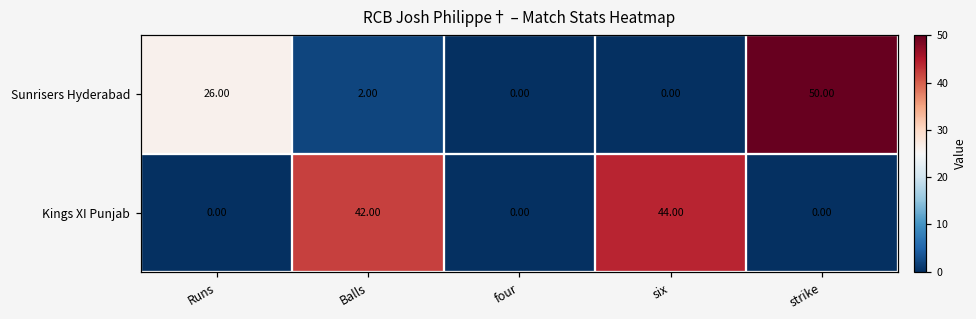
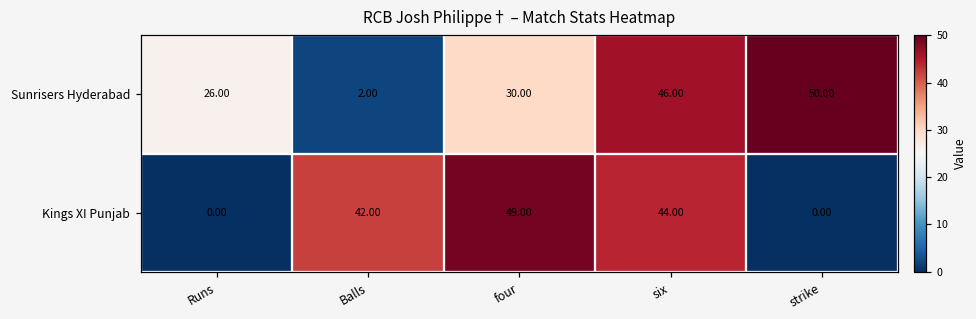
Sunrisers Hyderabad, four: 0.00 -> 30.00
Sunrisers Hyderabad, six: 0.00 -> 46.00
Kings XI Punjab, four: 0.00 -> 49.00
